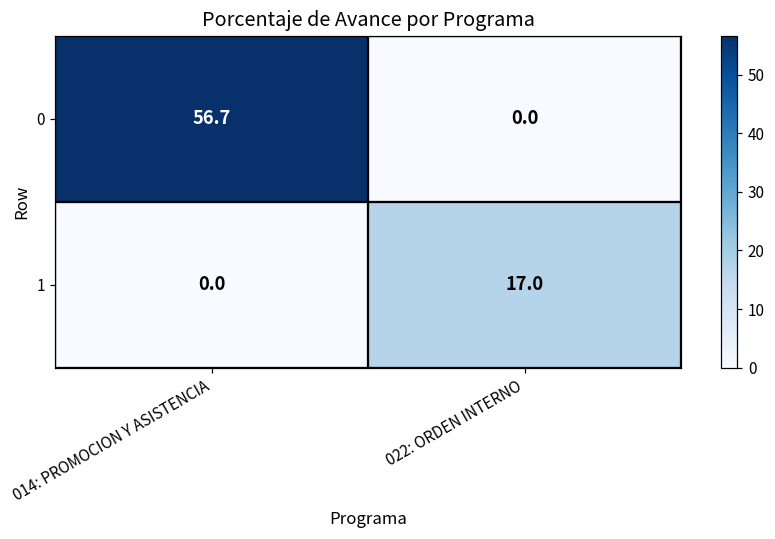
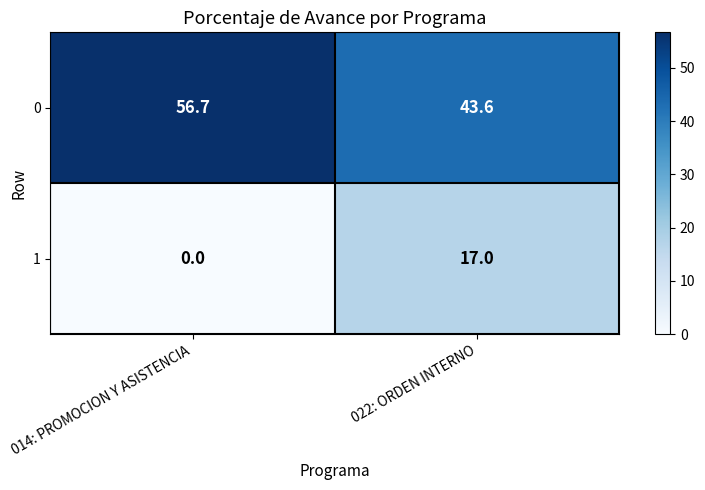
0, 022: ORDEN INTERNO: 0.0 -> 43.6
